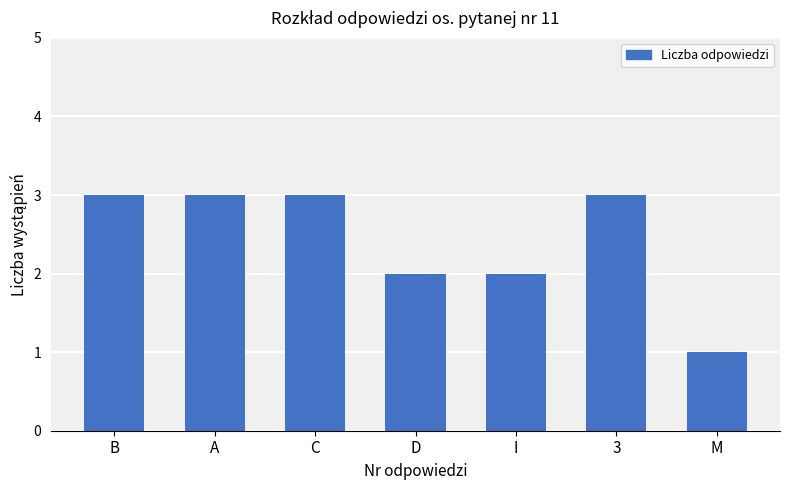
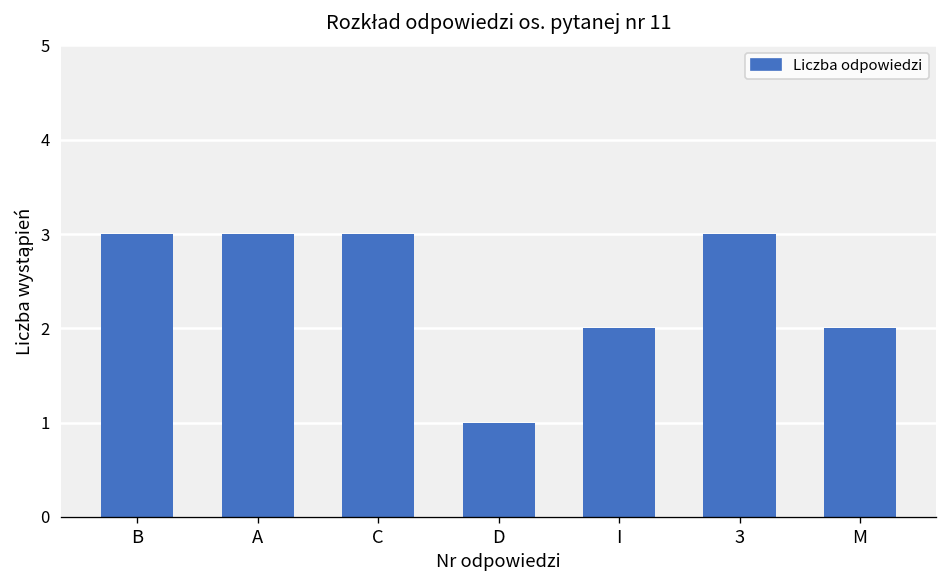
D: 2 -> 1
M: 1 -> 2
